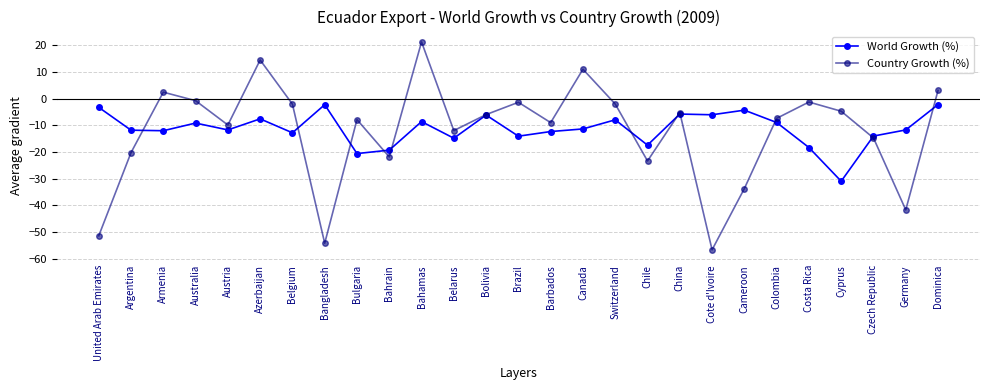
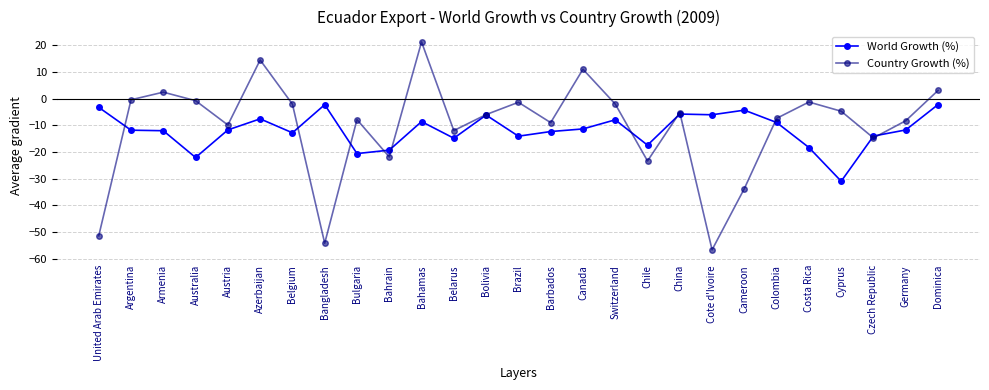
Country Growth (%), Argentina: -20 -> 0
World Growth (%), Australia: -9 -> -22
Country Growth (%), Germany: -42 -> -8
